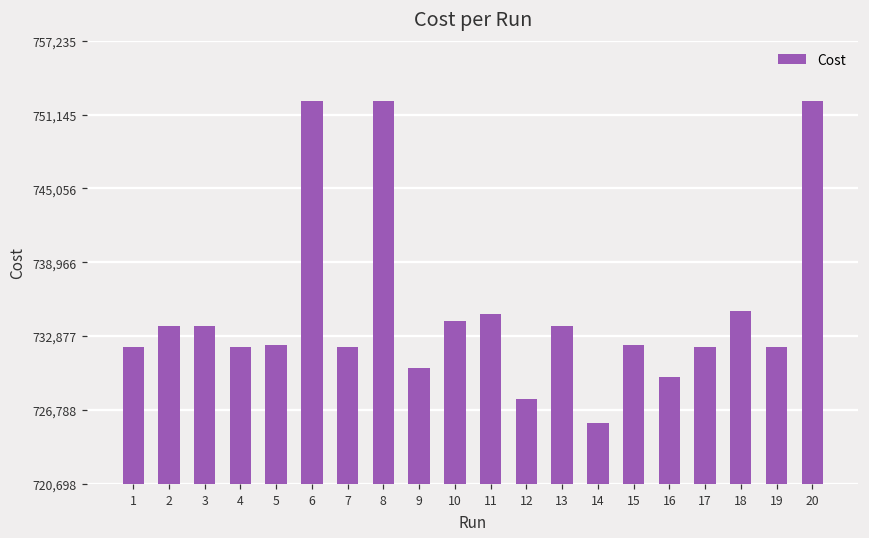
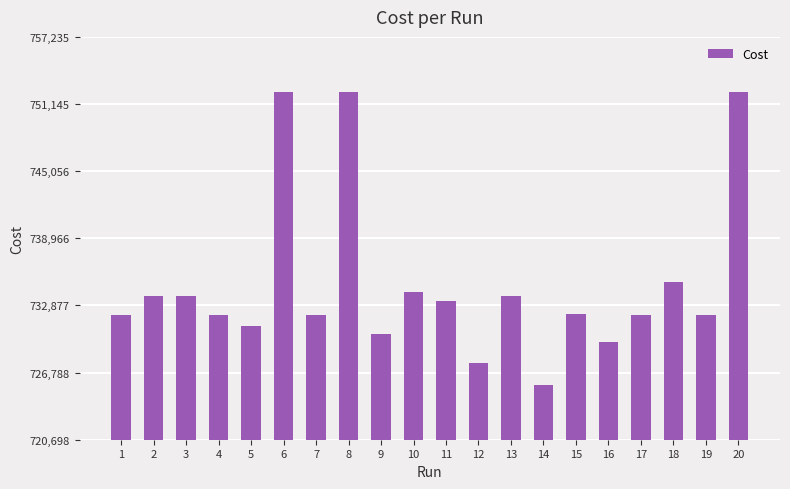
5: 732,100 -> 731,000
11: 734,700 -> 733,300
